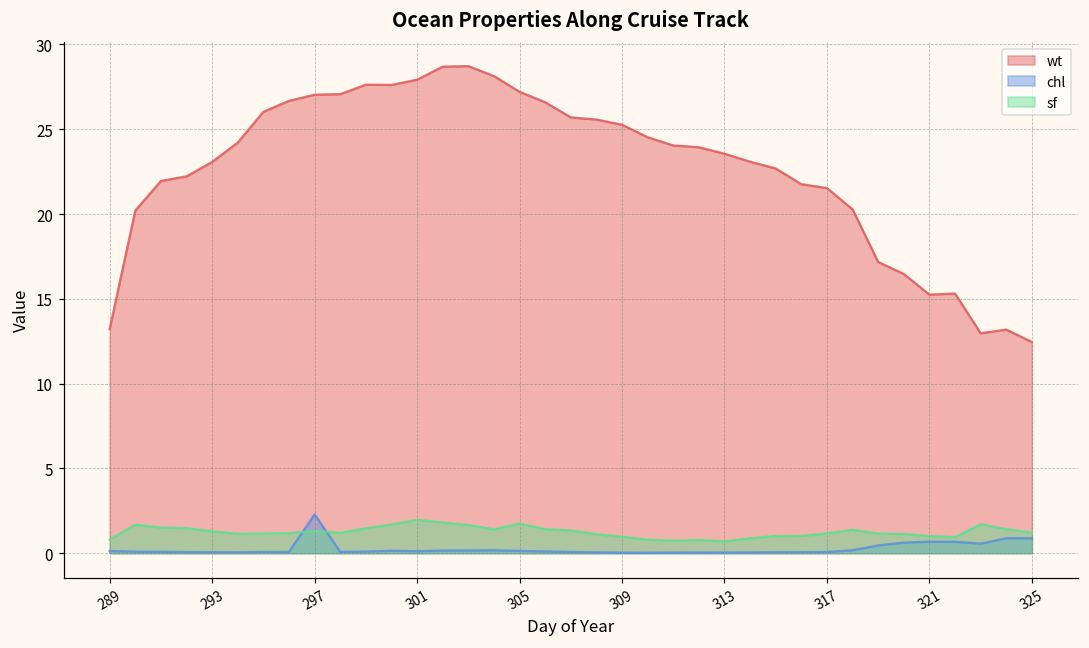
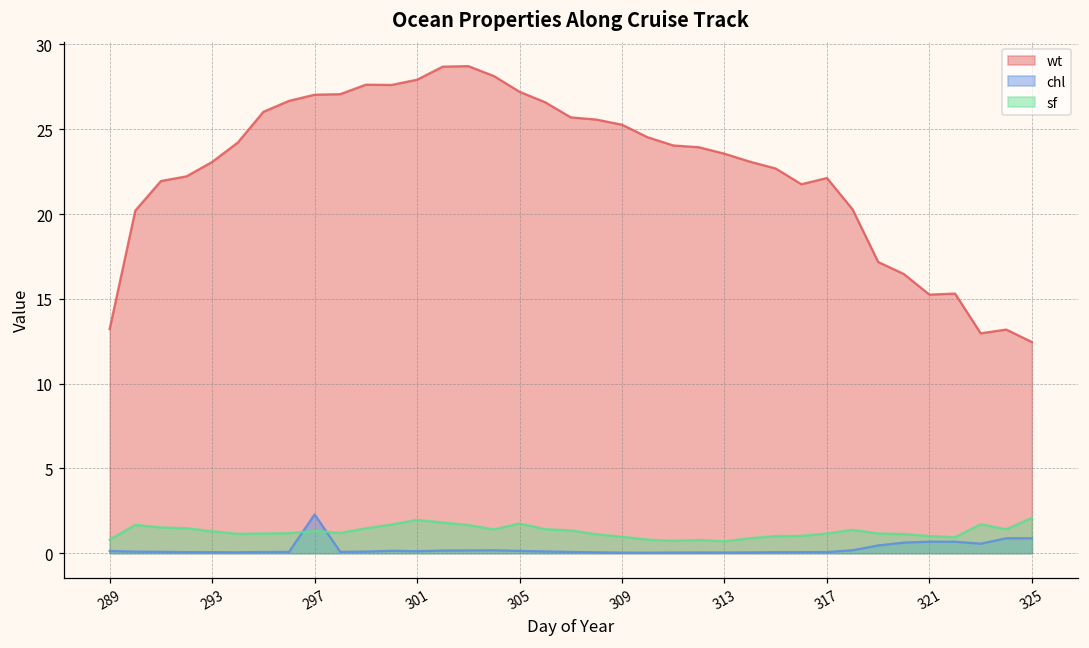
wt, 317: 21.5 -> 22.1
sf, 325: 1.2 -> 2.1
